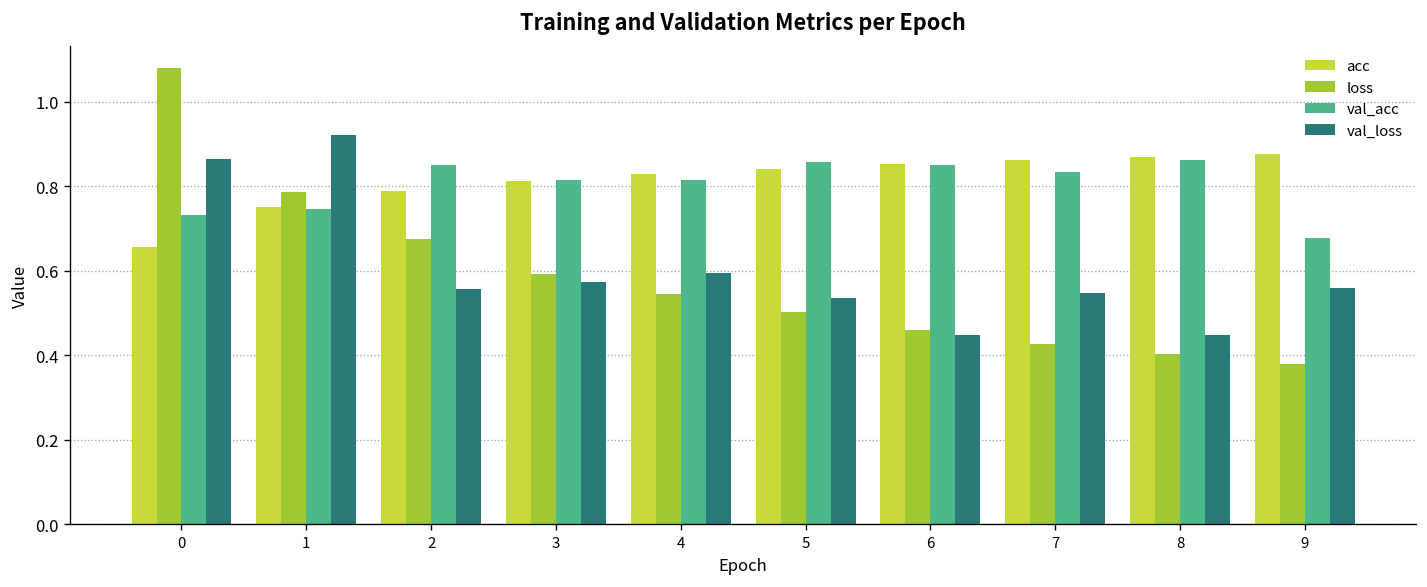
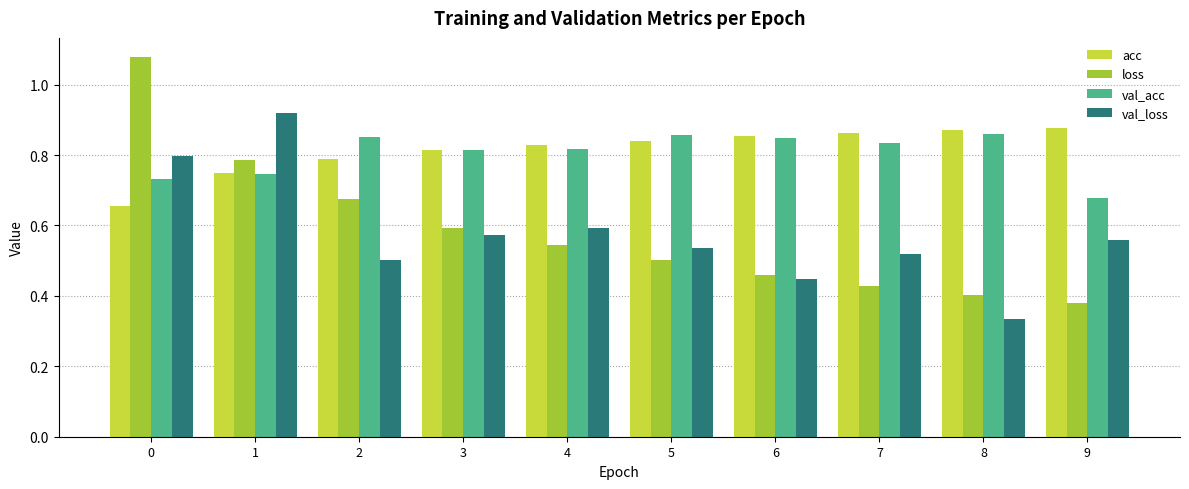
val_loss, 0: 0.86 -> 0.80
val_loss, 2: 0.56 -> 0.50
val_loss, 7: 0.55 -> 0.52
val_loss, 8: 0.45 -> 0.34
